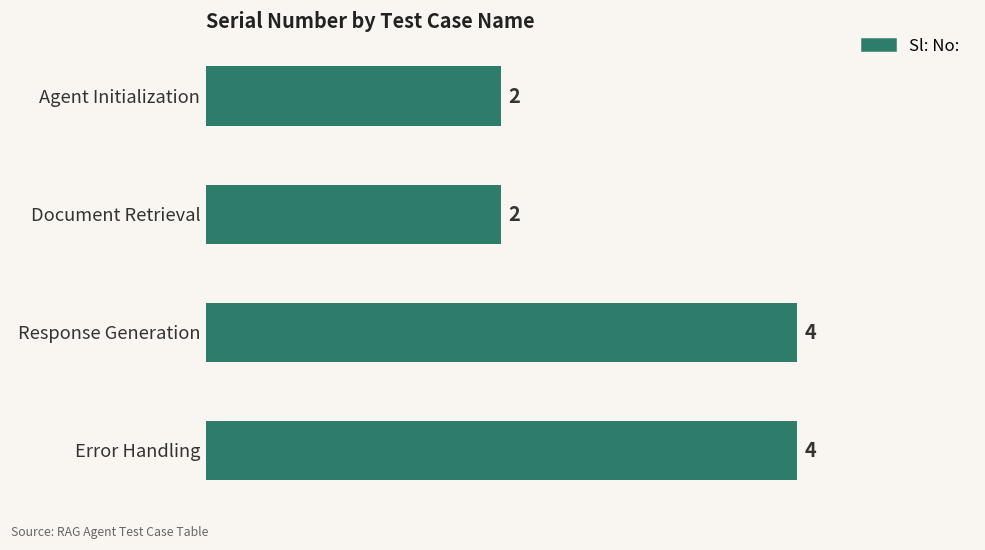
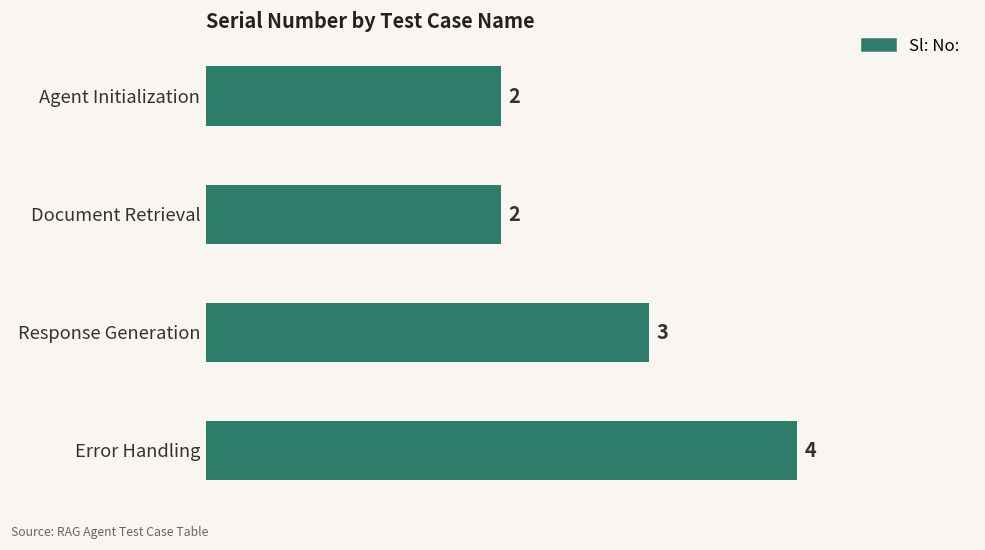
Response Generation: 4 -> 3
